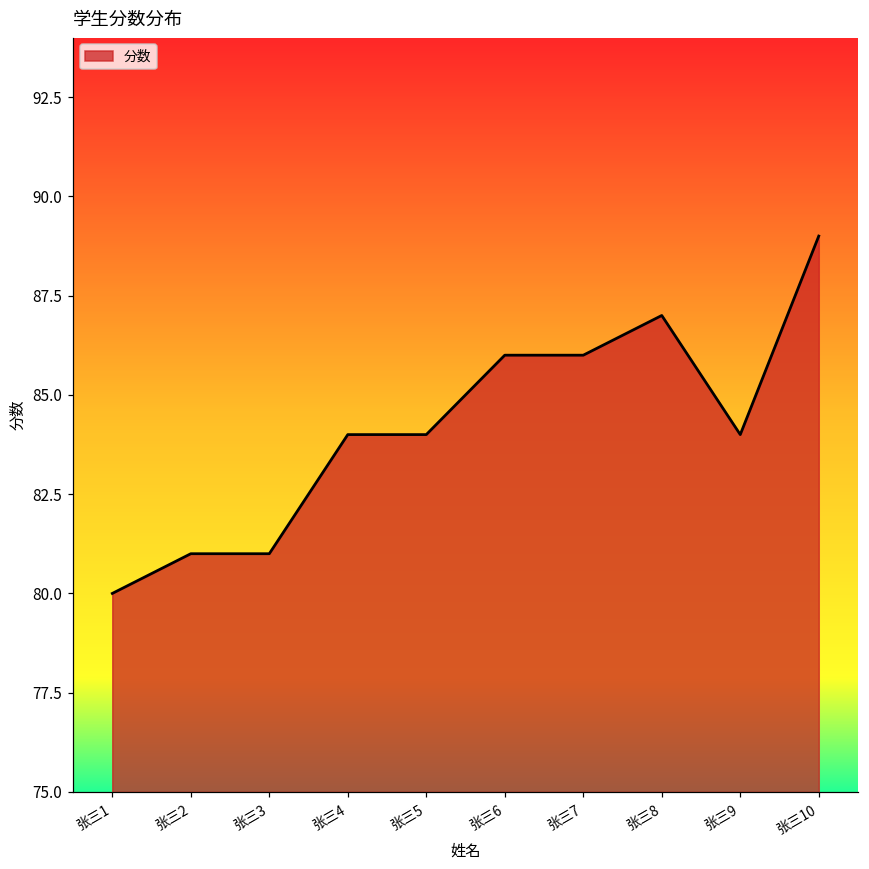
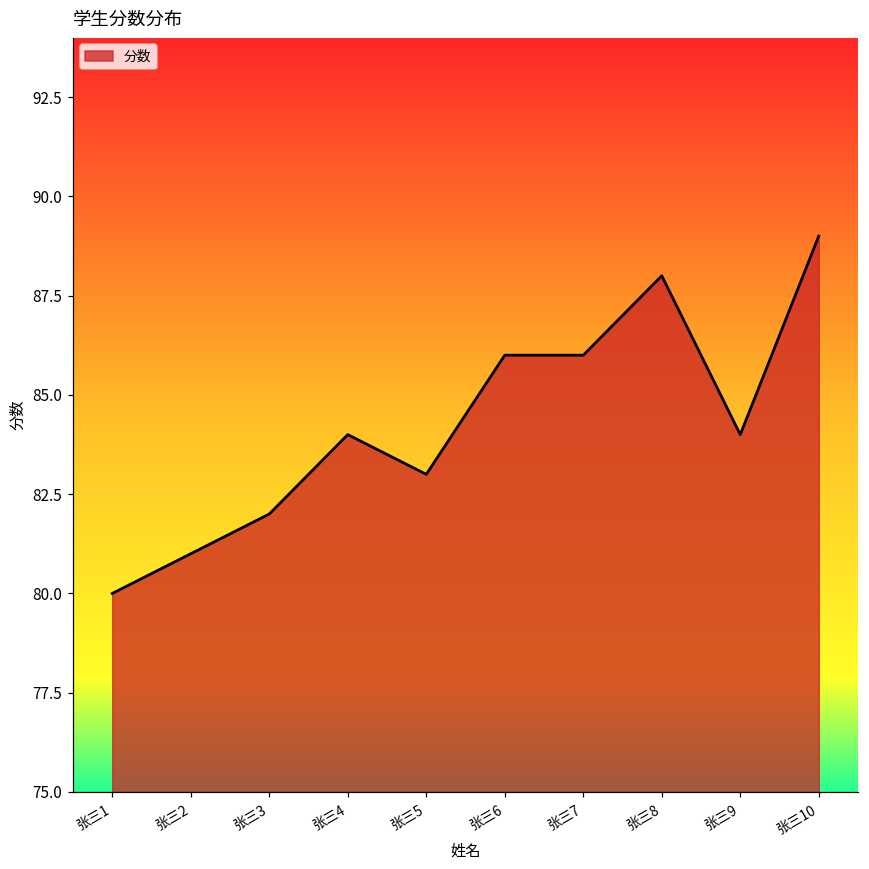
张三3: 81 -> 82
张三5: 84 -> 83
张三8: 87 -> 88
